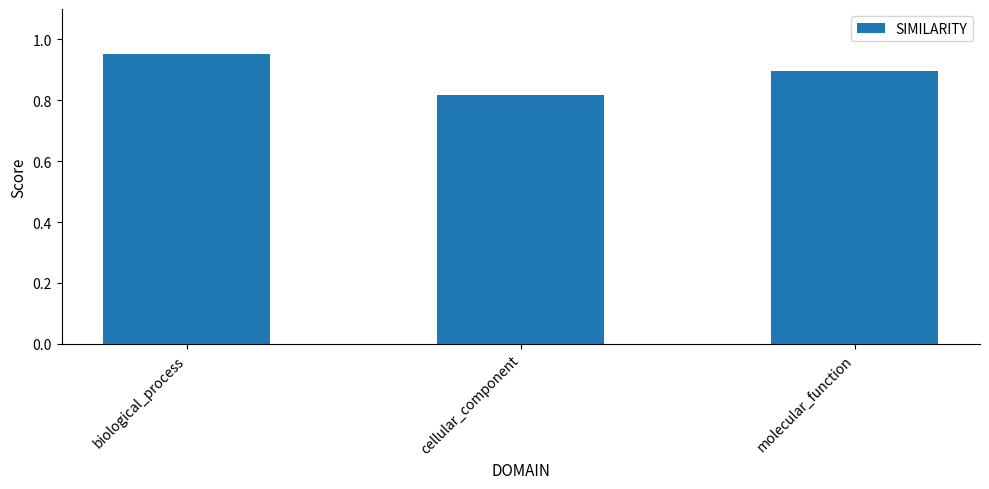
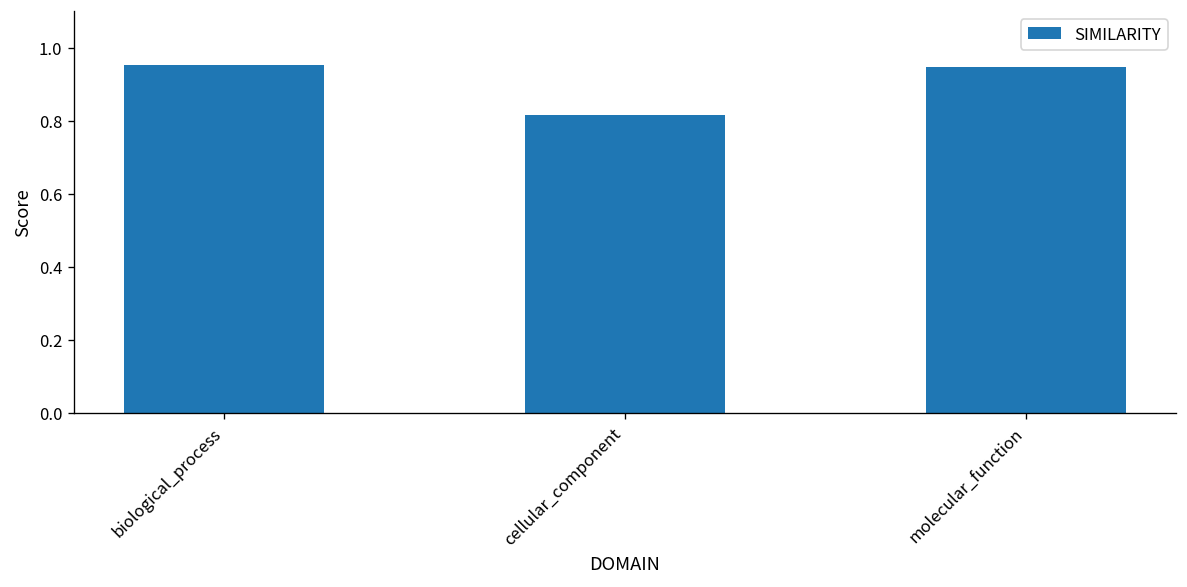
molecular_function: 0.90 -> 0.95
